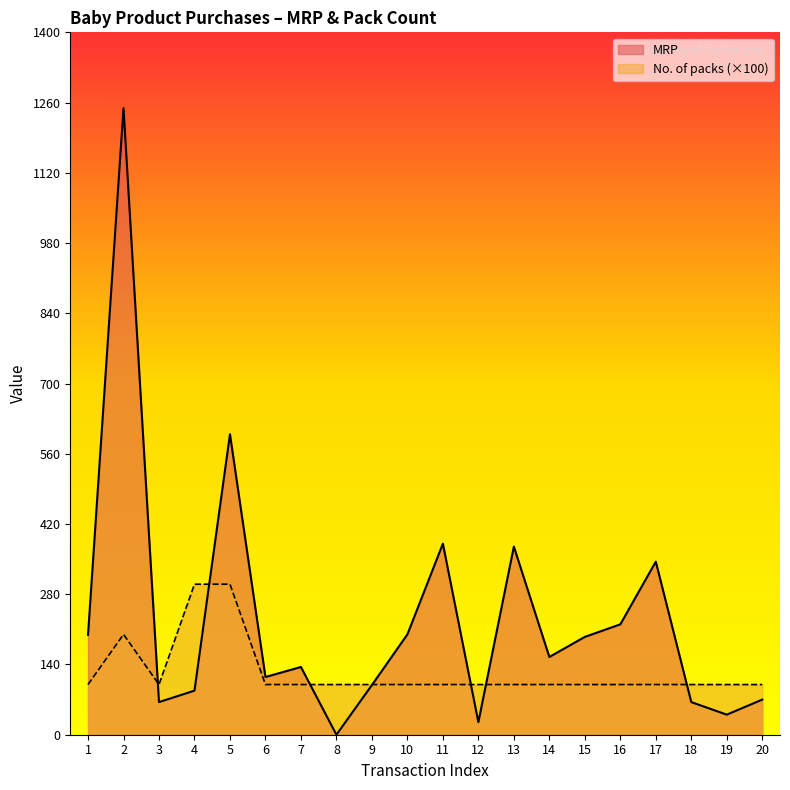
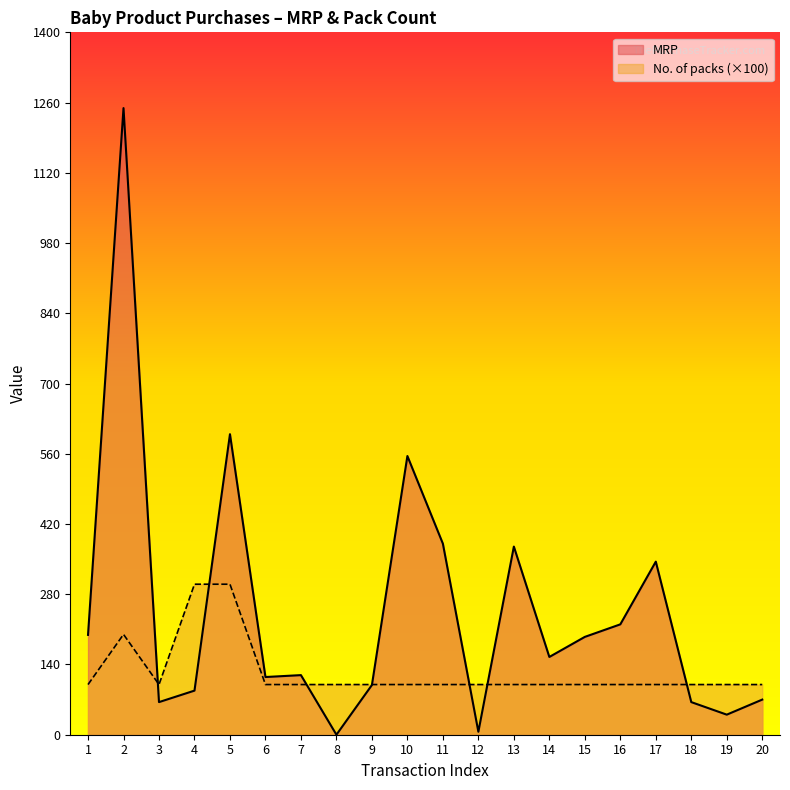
MRP, 7: 140 -> 120
MRP, 10: 200 -> 560
MRP, 12: 30 -> 10
